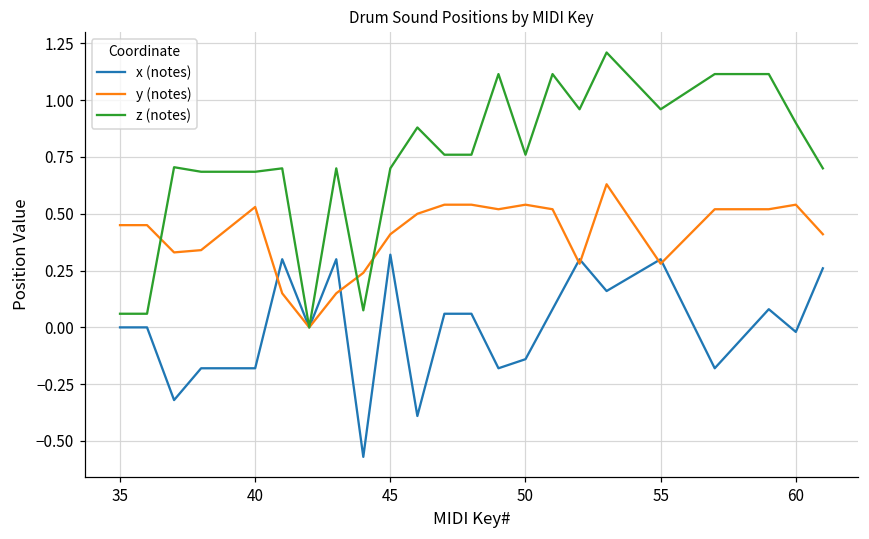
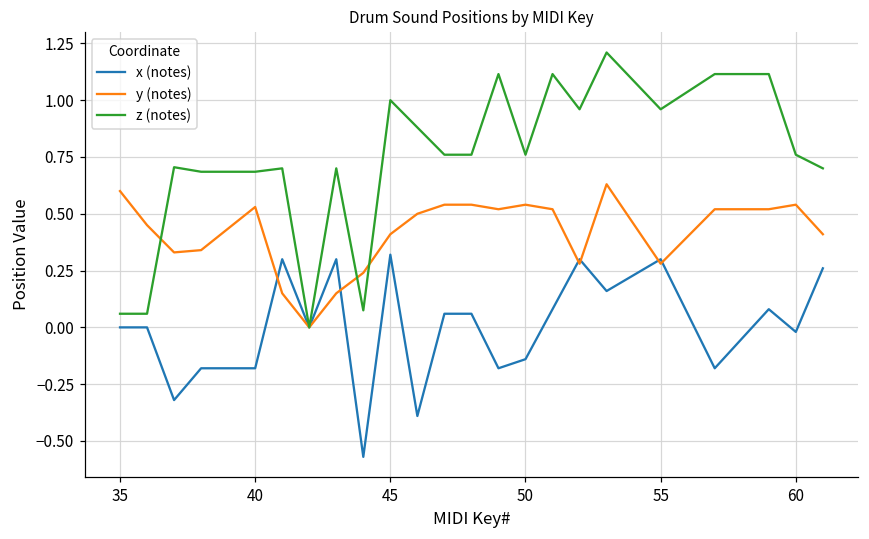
y (notes), 35: 0.45 -> 0.60
z (notes), 45: 0.7 -> 1.0
z (notes), 60: 0.90 -> 0.76
